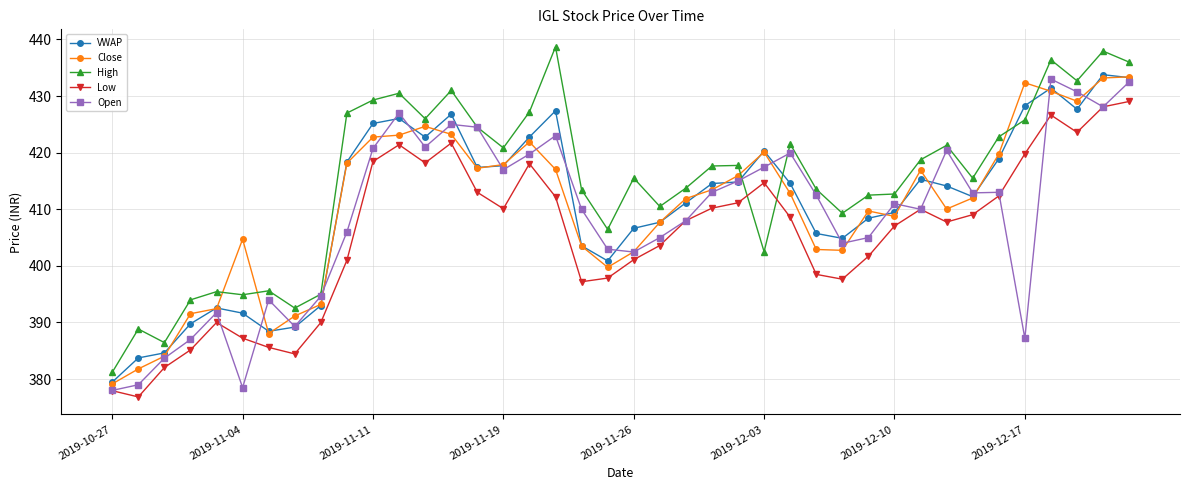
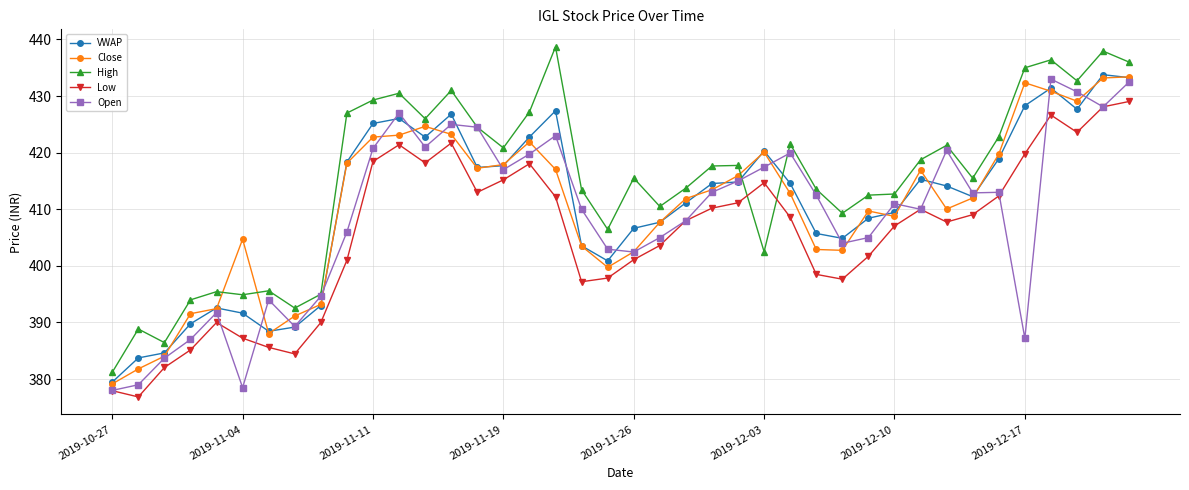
Low, 2019-11-19: 410 -> 415
High, 2019-12-17: 426 -> 435
